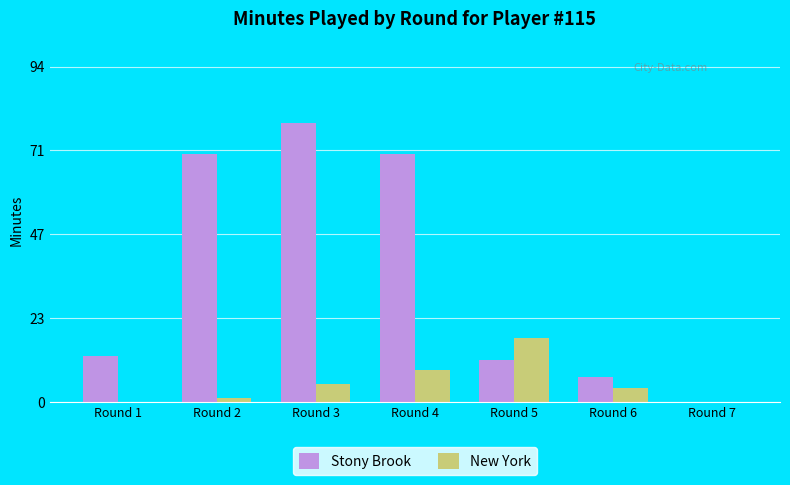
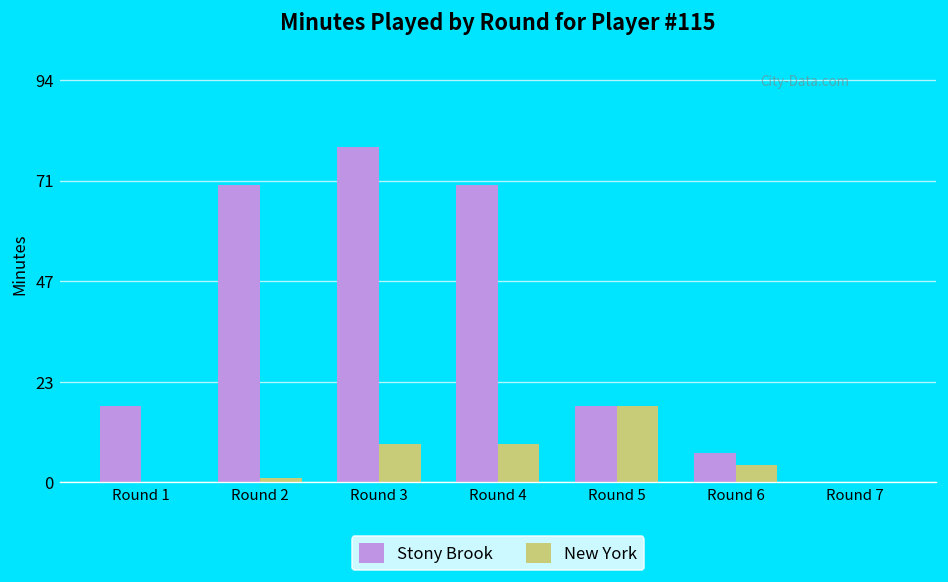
Stony Brook, Round 1: 13 -> 18
New York, Round 3: 5 -> 9
Stony Brook, Round 5: 12 -> 18
